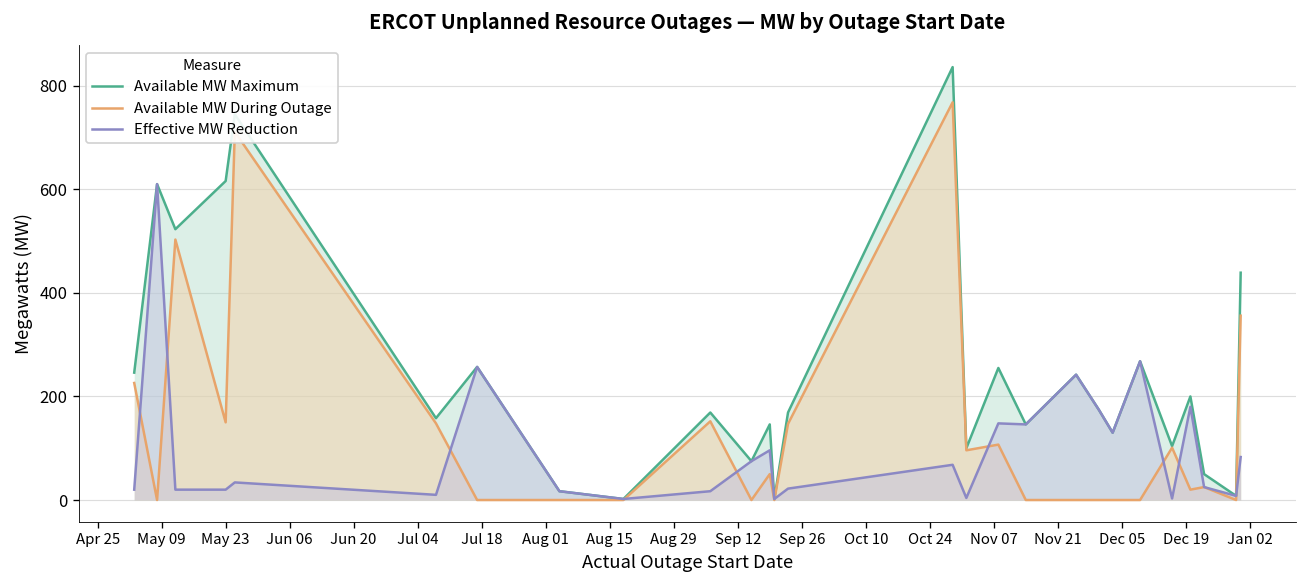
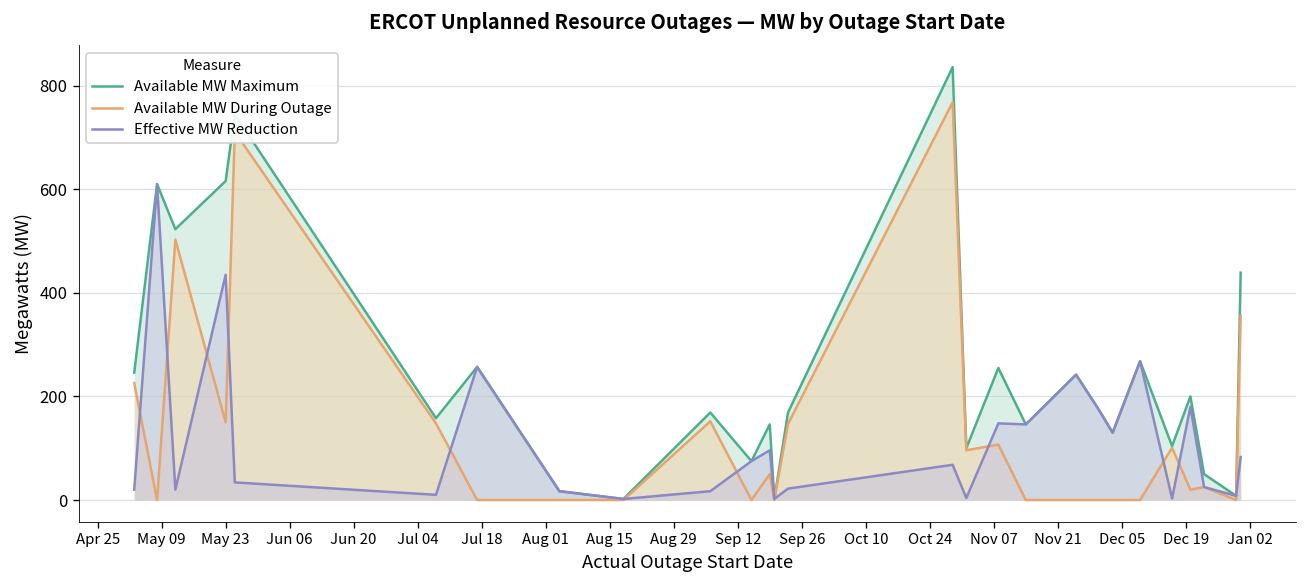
Effective MW Reduction, May 23: 20 -> 440
